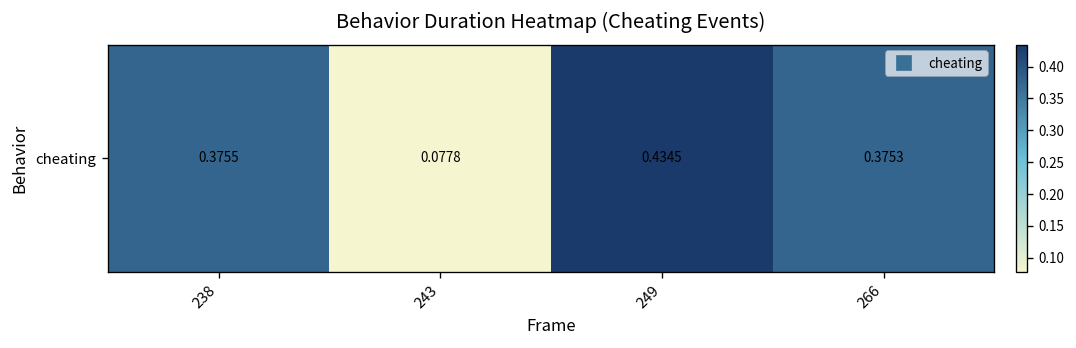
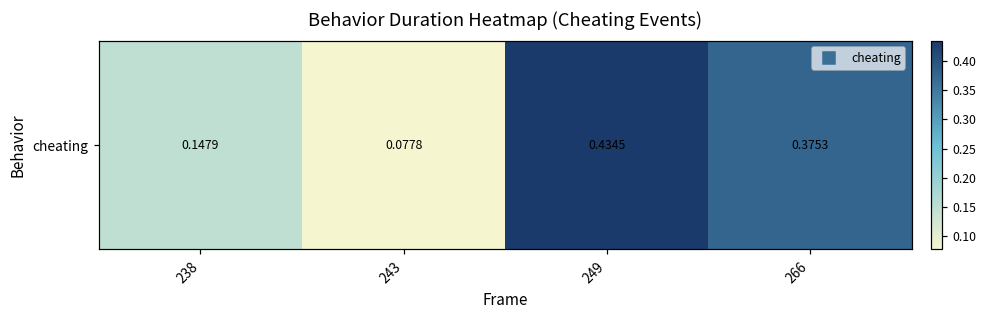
cheating, 238: 0.3755 -> 0.1479
